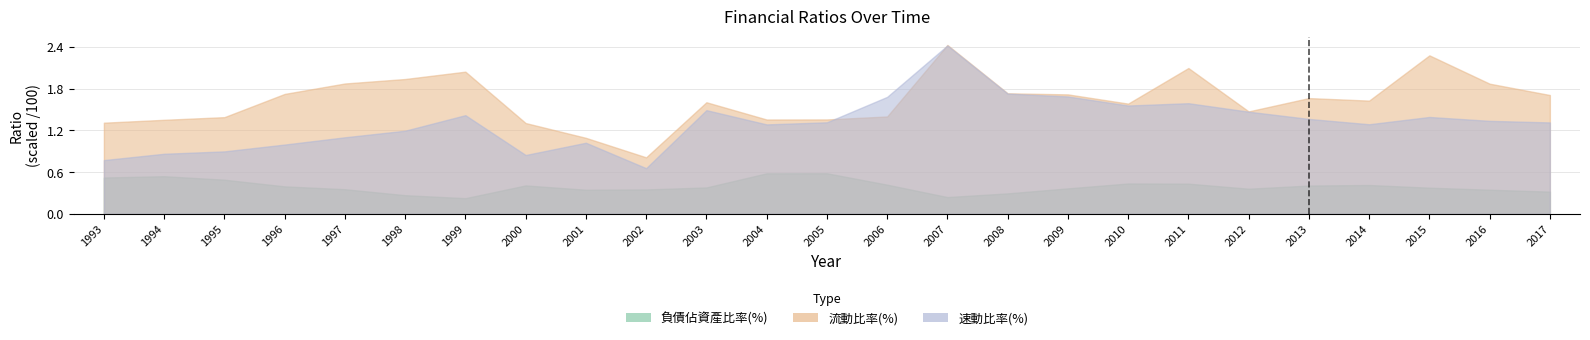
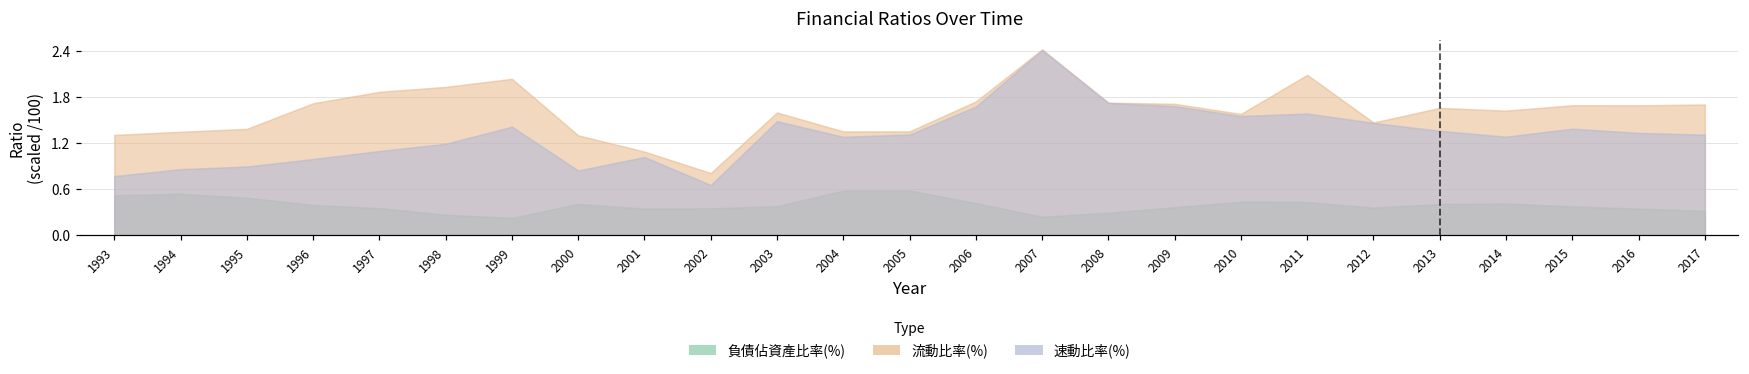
流動比率(%), 2006: 1.4 -> 1.7
流動比率(%), 2015: 2.3 -> 1.7
流動比率(%), 2016: 1.9 -> 1.7
